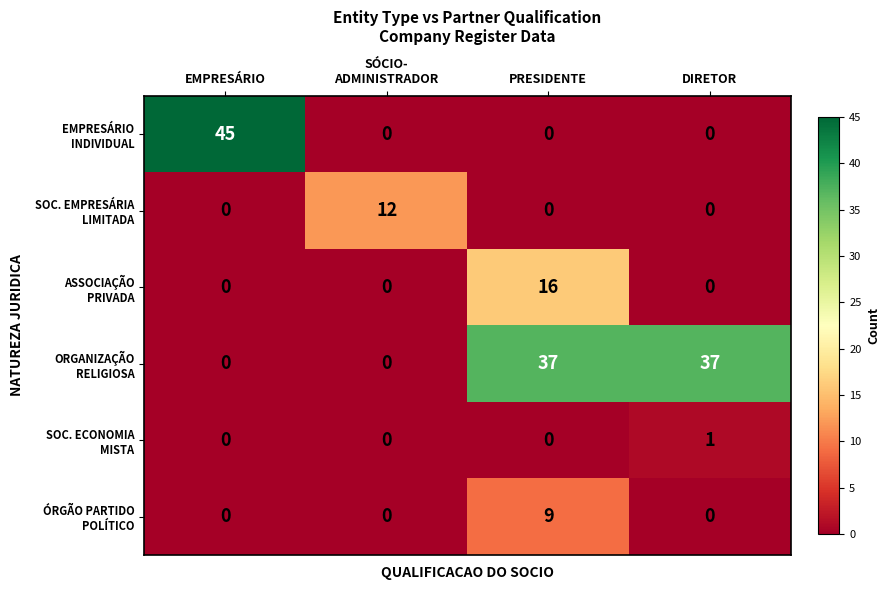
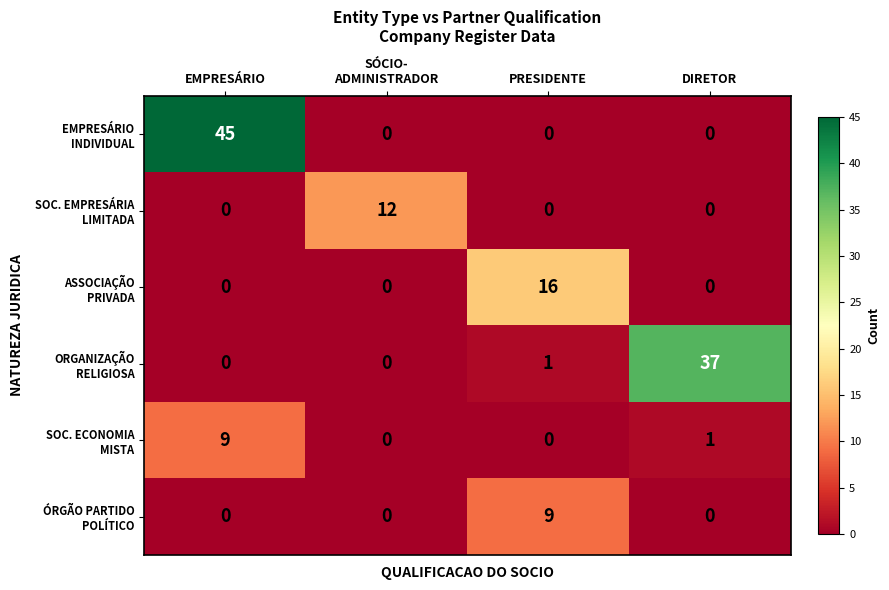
ORGANIZAÇÃO RELIGIOSA, PRESIDENTE: 37 -> 1
SOC. ECONOMIA MISTA, EMPRESÁRIO: 0 -> 9
